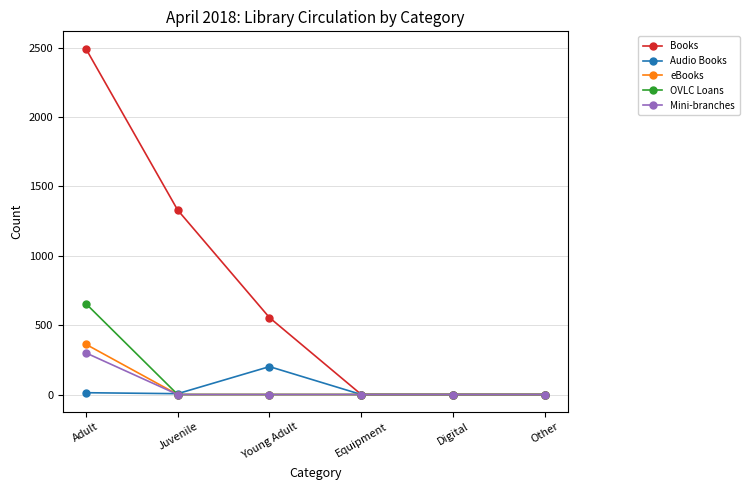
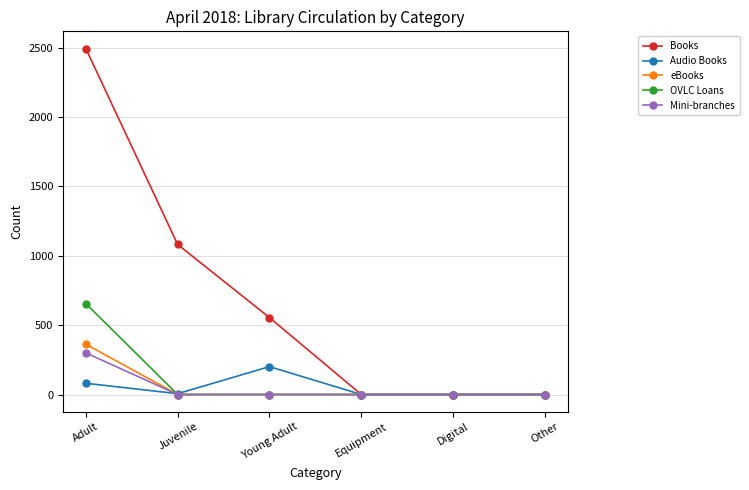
Audio Books, Adult: 10 -> 80
Books, Juvenile: 1330 -> 1080
